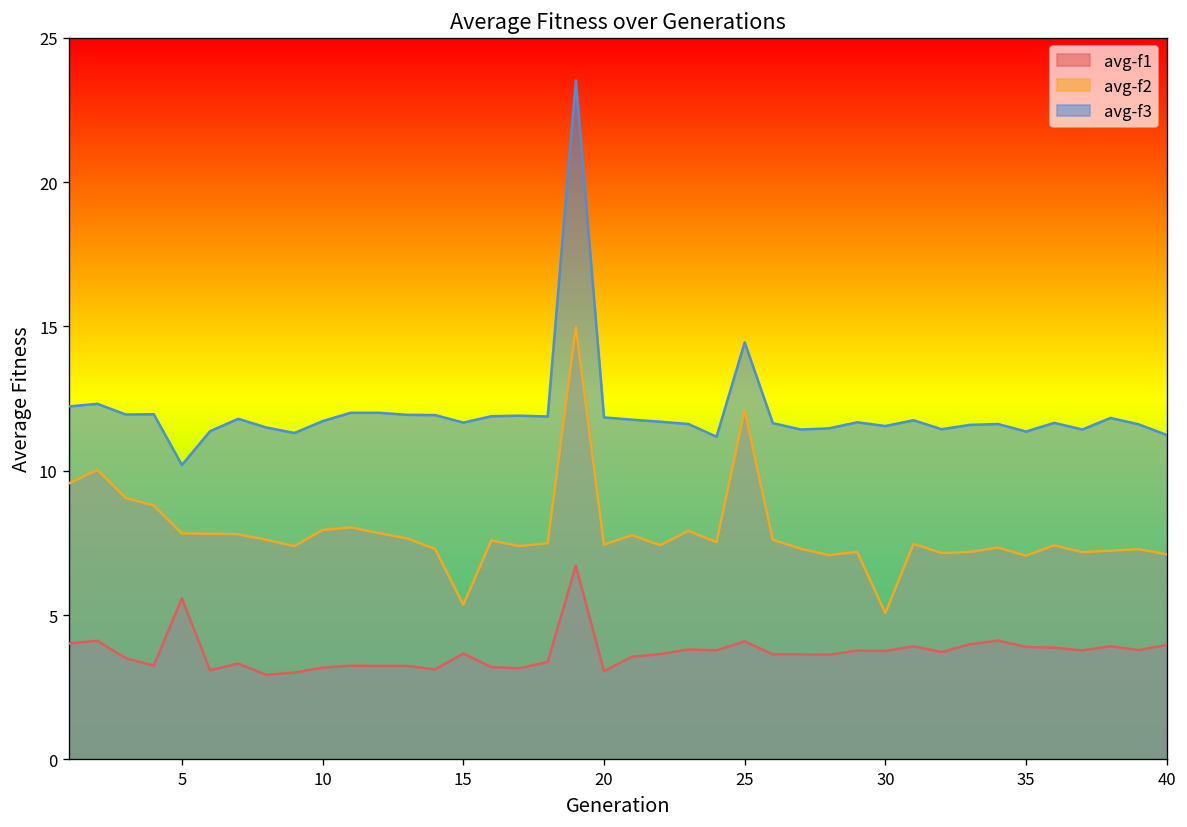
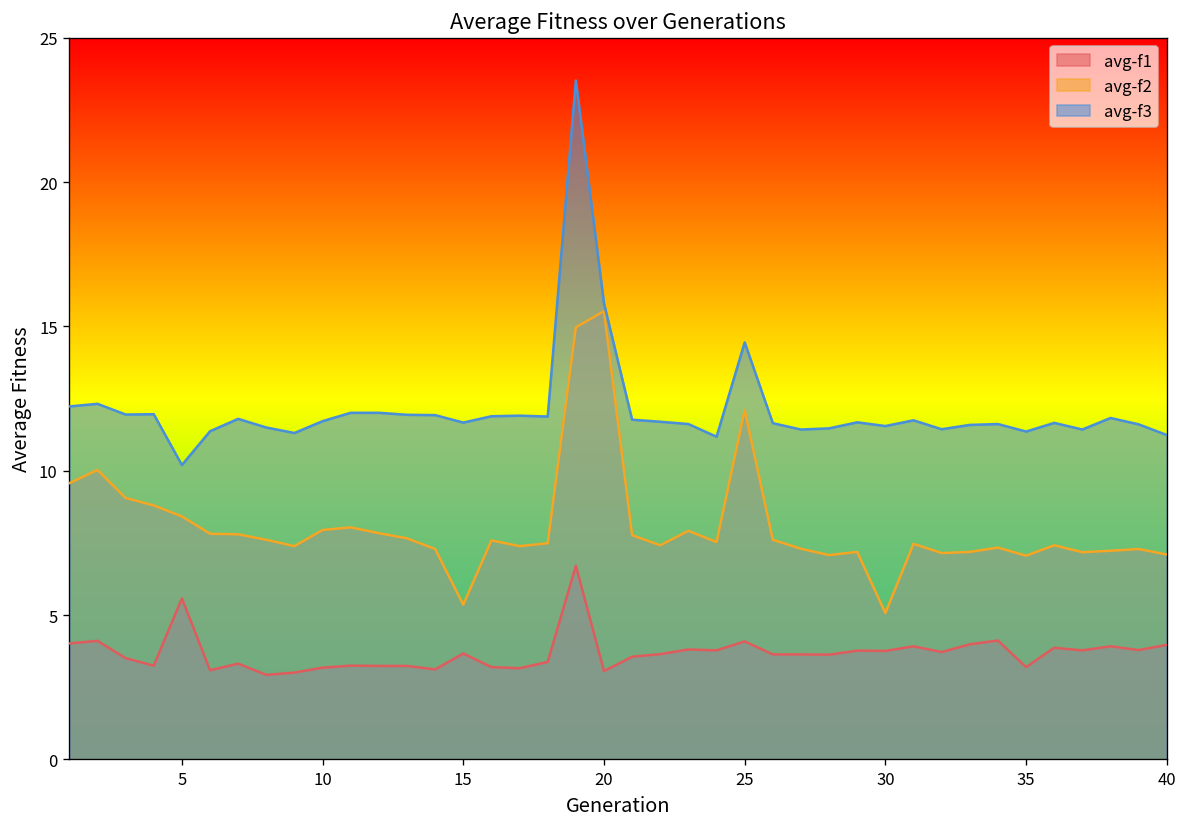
avg-f2, 5: 7.8 -> 8.4
avg-f2, 20: 7.4 -> 15.5
avg-f3, 20: 11.9 -> 15.8
avg-f1, 35: 3.9 -> 3.2
